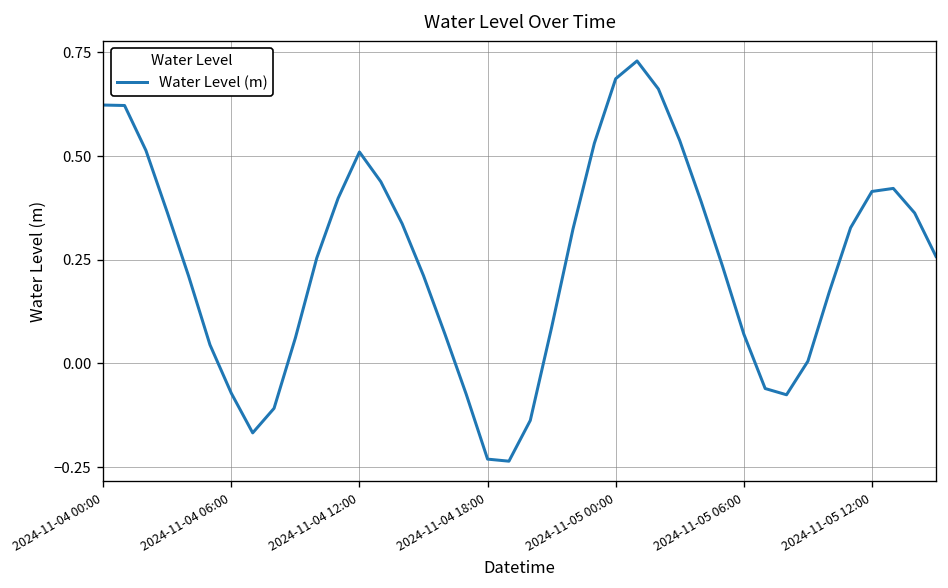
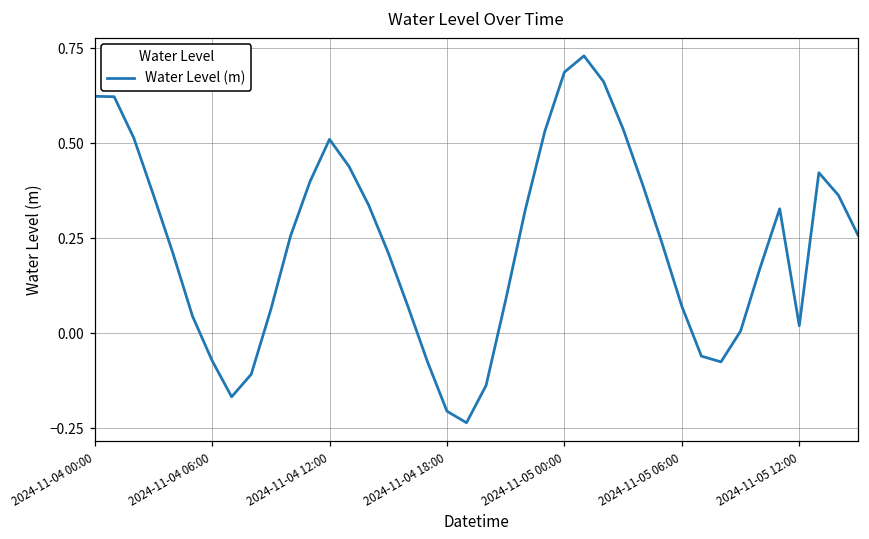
2024-11-04 18:00: -0.23 -> -0.21
2024-11-05 12:00: 0.41 -> 0.02
